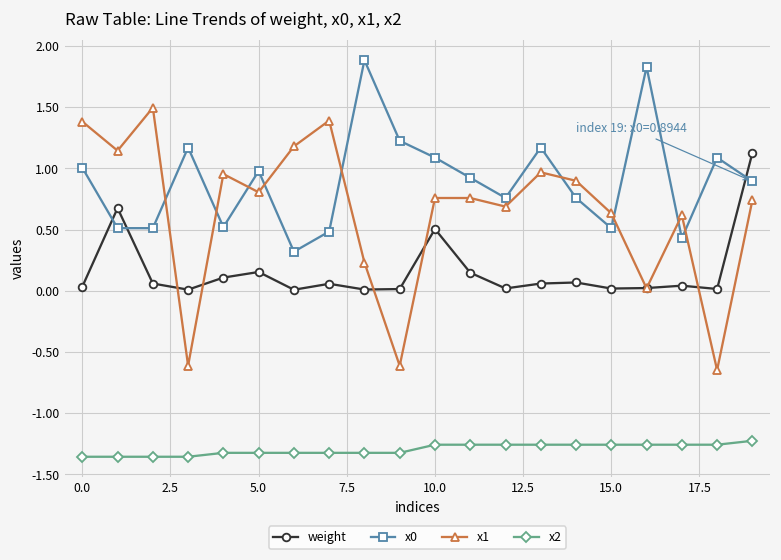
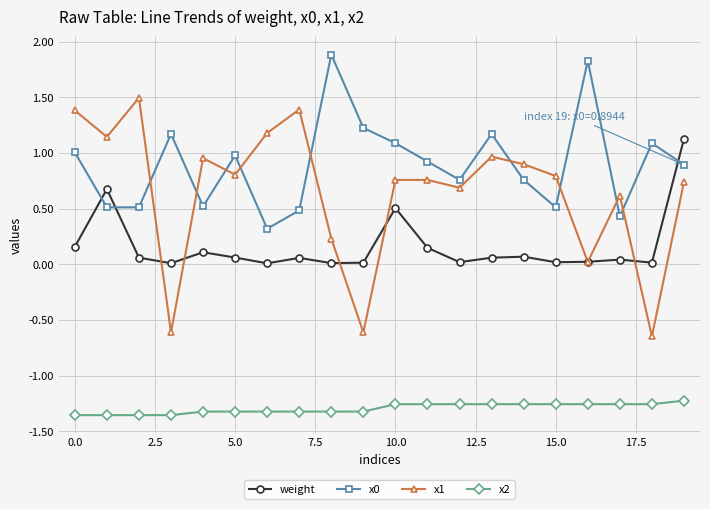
weight, 0.0: 0.03 -> 0.16
weight, 5.0: 0.15 -> 0.06
x1, 15.0: 0.63 -> 0.79
